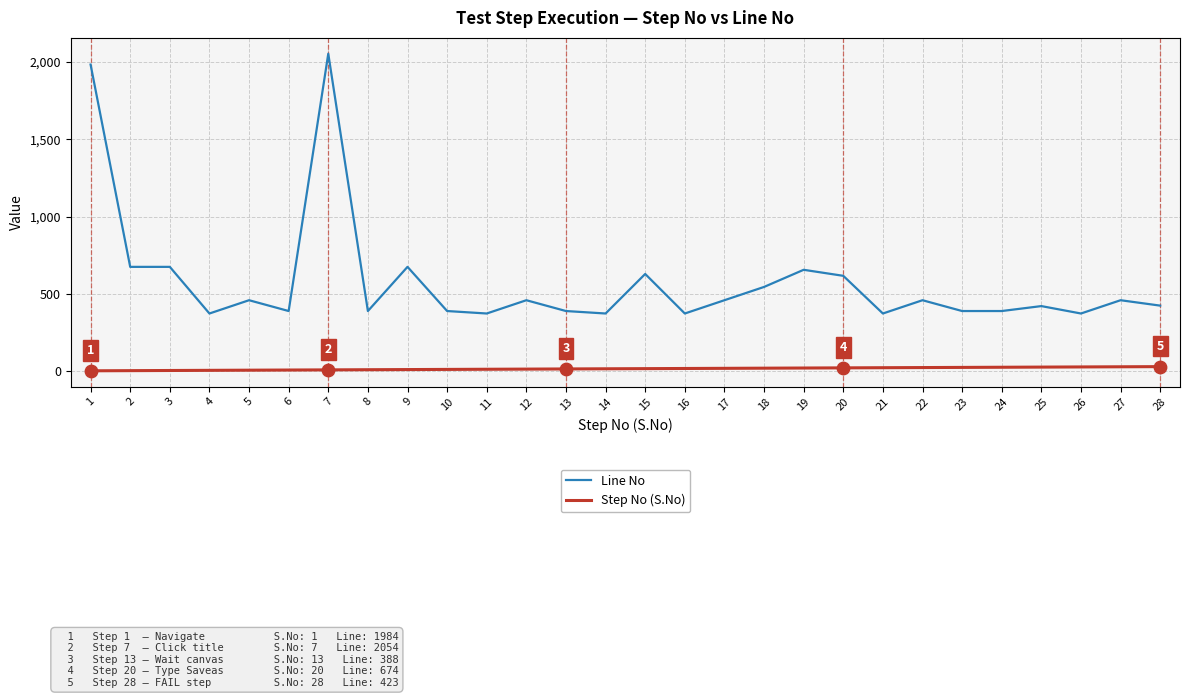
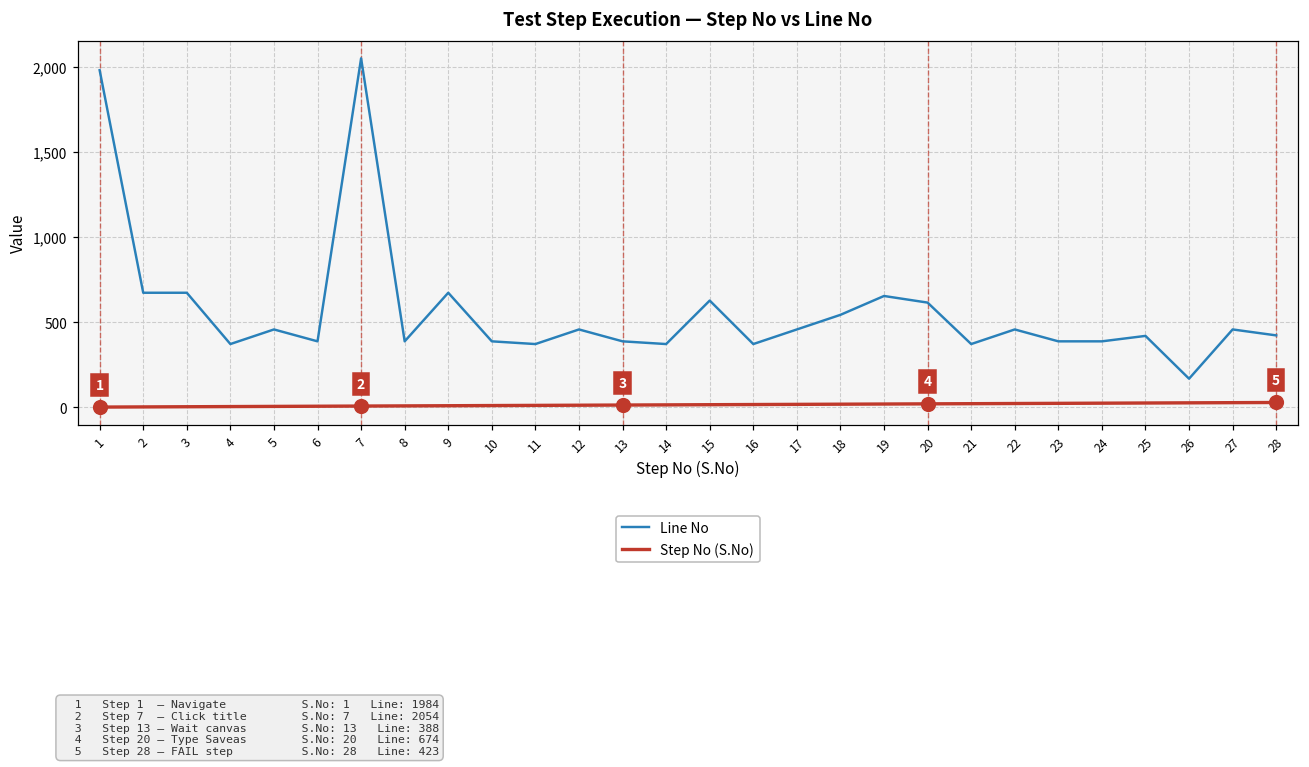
Line No, 26: 370 -> 170
